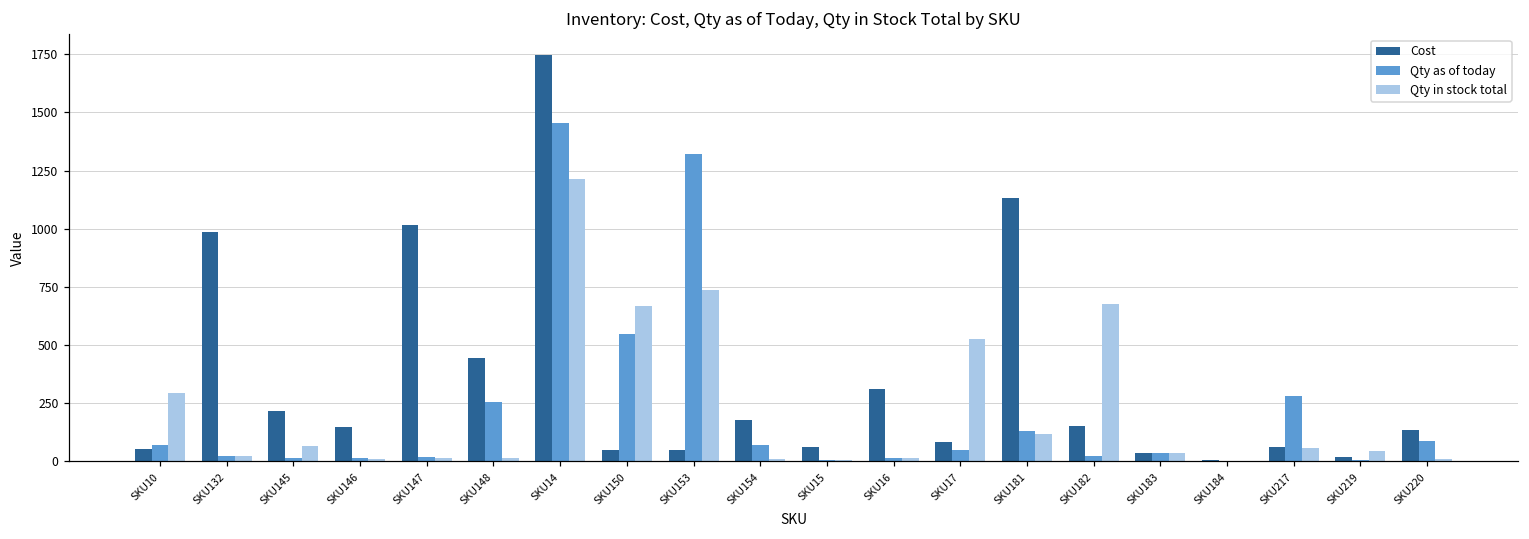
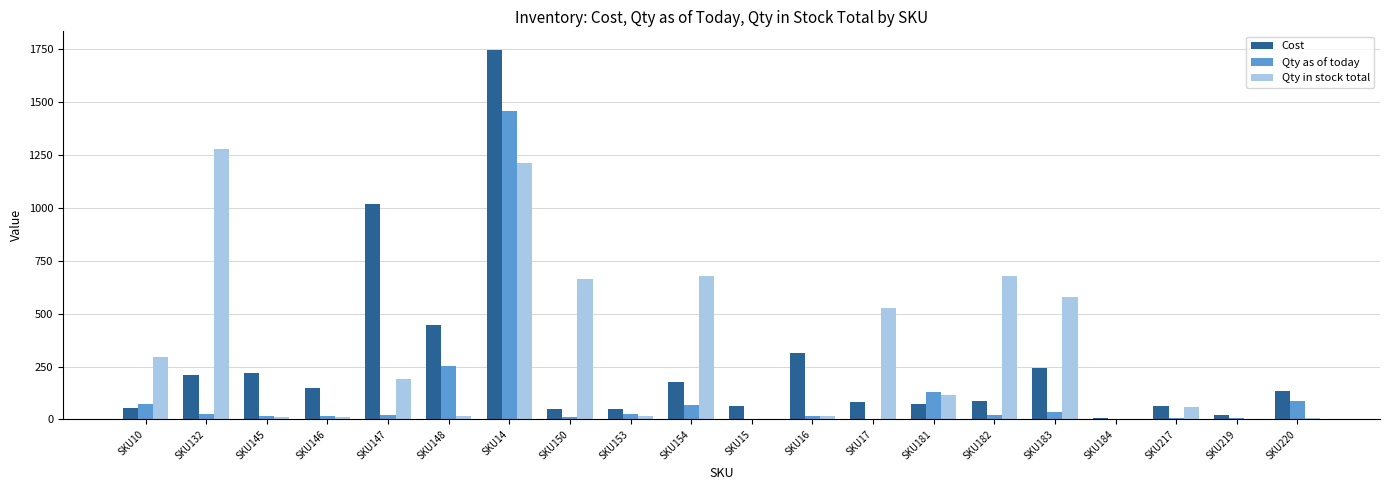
Cost, SKU132: 980 -> 210
Qty in stock total, SKU132: 20 -> 1280
Qty in stock total, SKU145: 70 -> 10
Qty in stock total, SKU147: 20 -> 190
Qty as of today, SKU150: 550 -> 10
Qty as of today, SKU153: 1320 -> 30
Qty in stock total, SKU153: 740 -> 10
Qty in stock total, SKU154: 10 -> 680
Qty as of today, SKU17: 50 -> 0
Cost, SKU181: 1130 -> 70
Cost, SKU182: 150 -> 90
Cost, SKU183: 40 -> 250
Qty in stock total, SKU183: 40 -> 580
Qty as of today, SKU217: 280 -> 10
Qty in stock total, SKU219: 50 -> 0
